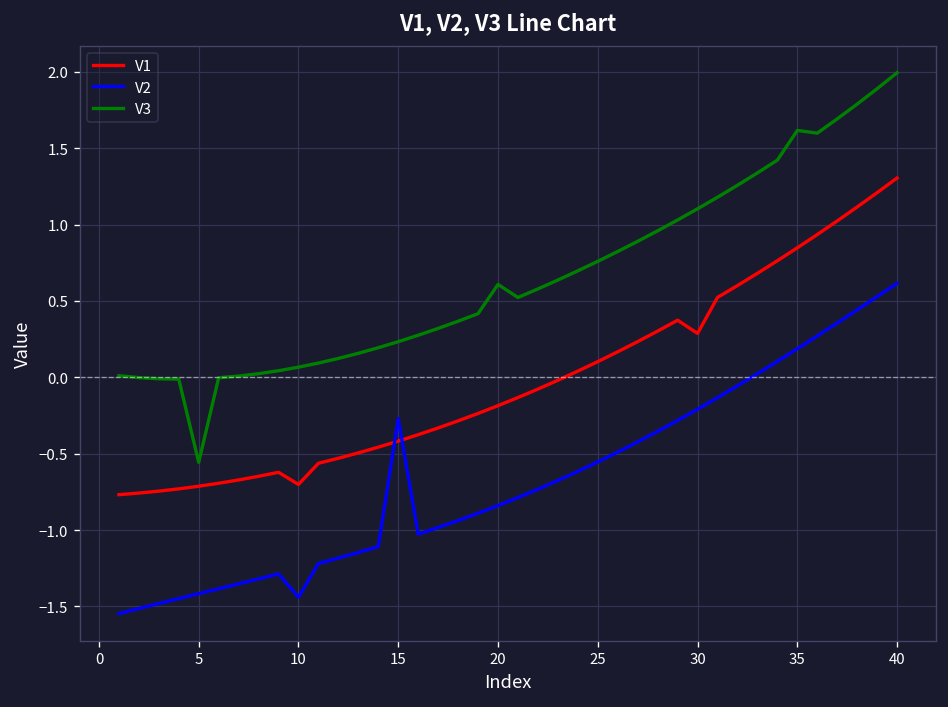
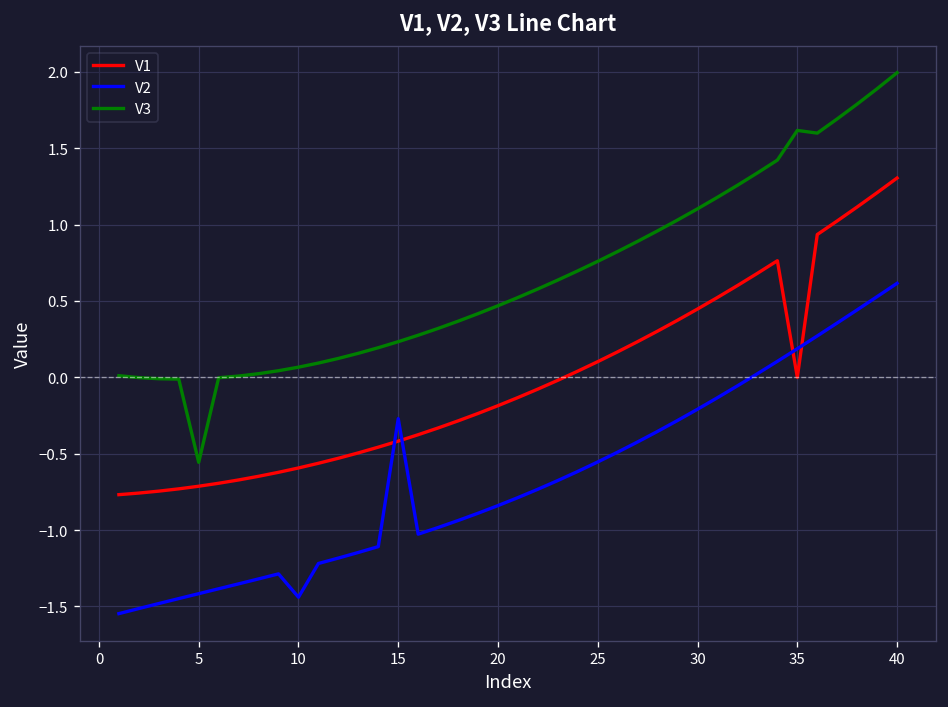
V1, 10: -0.70 -> -0.59
V3, 20: 0.61 -> 0.47
V1, 30: 0.29 -> 0.45
V1, 35: 0.85 -> 0.00
